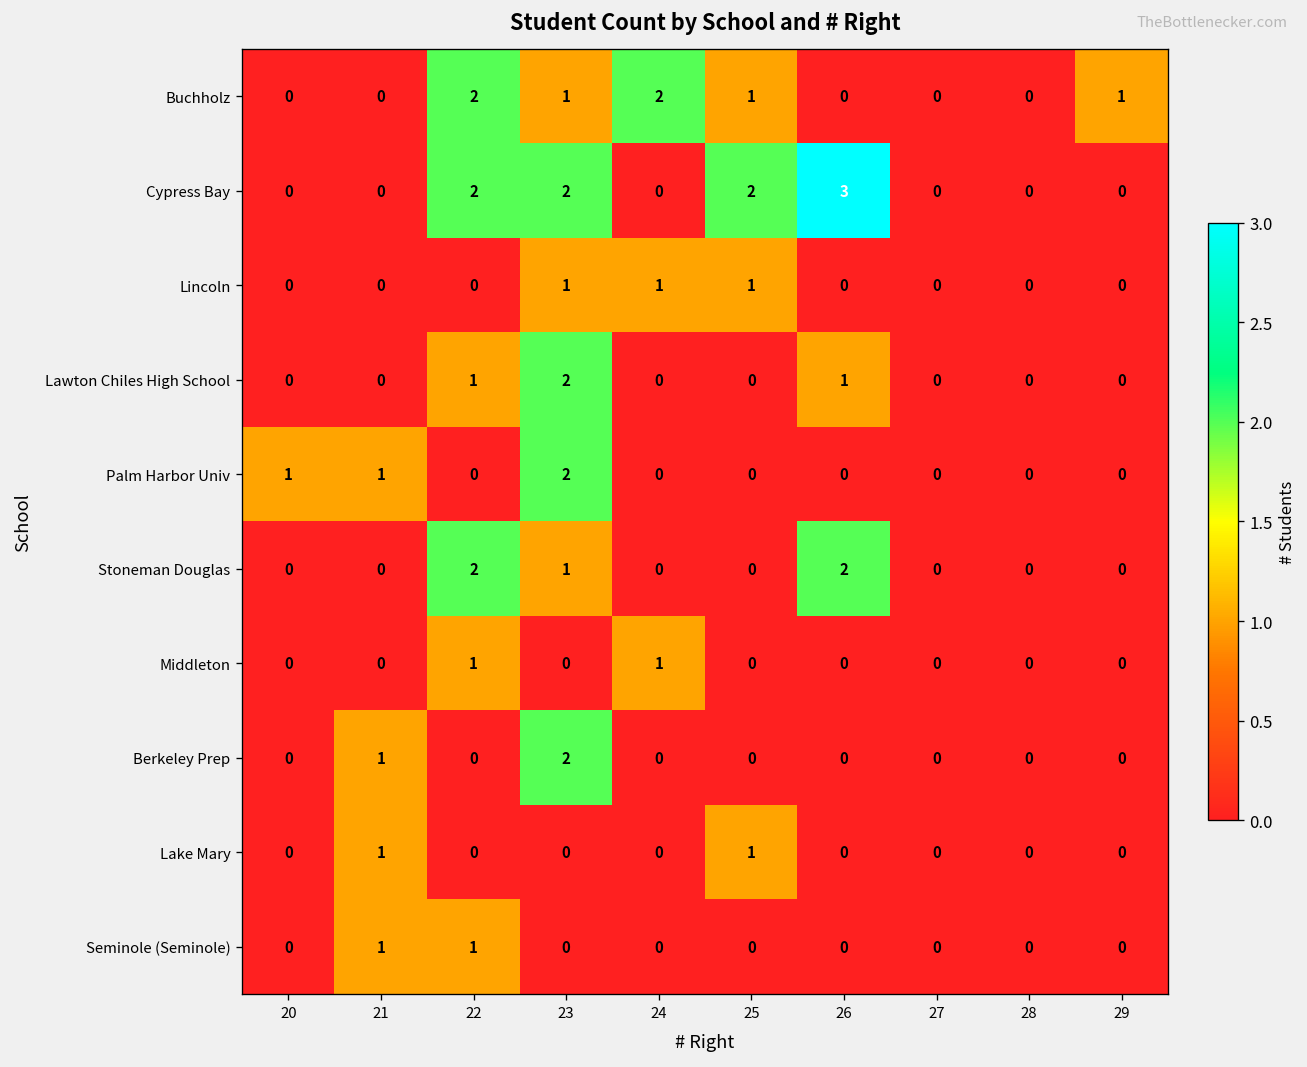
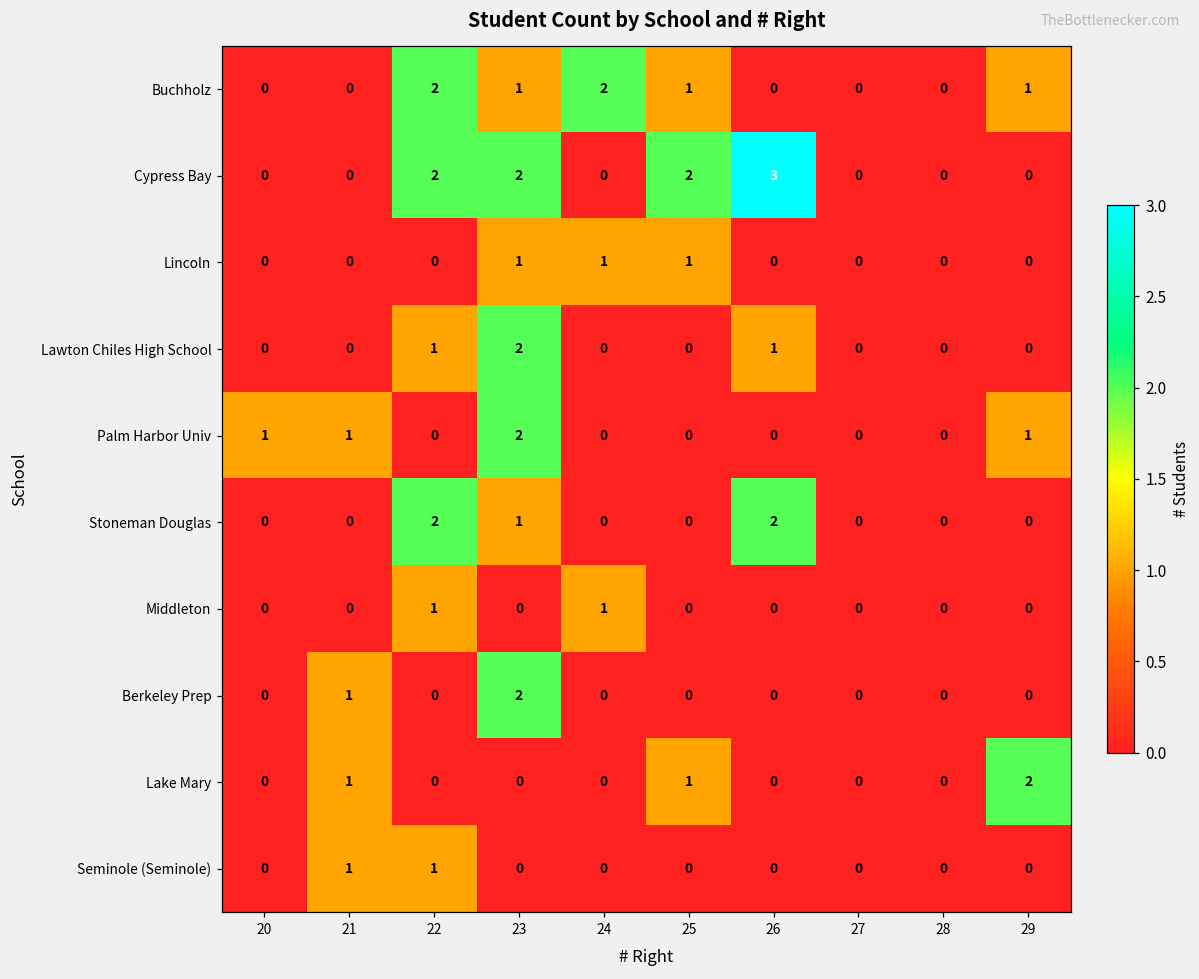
Palm Harbor Univ, 29: 0 -> 1
Lake Mary, 29: 0 -> 2
